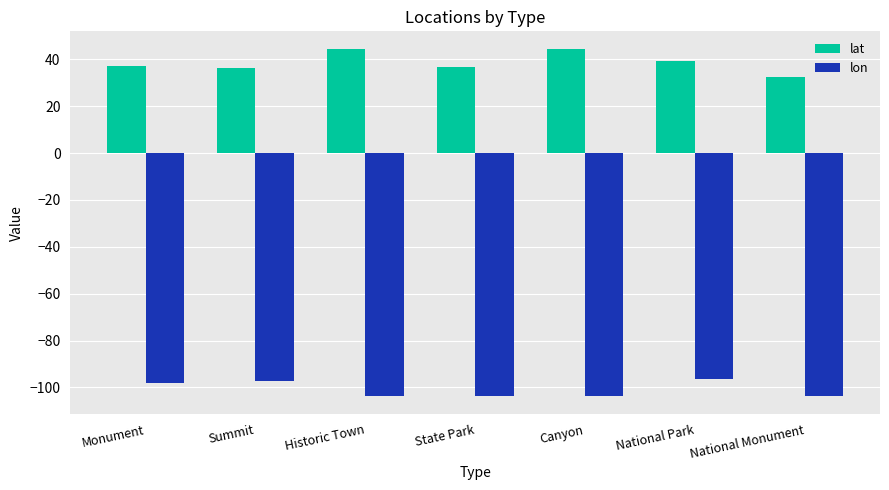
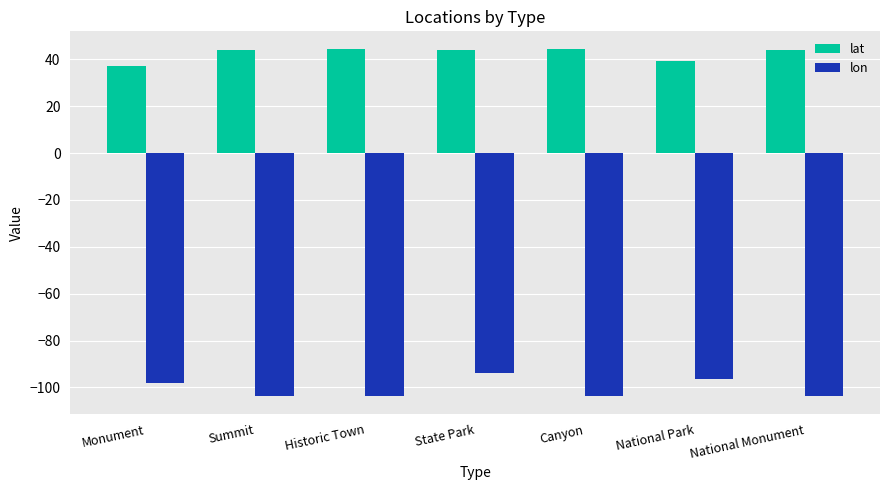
lat, Summit: 36 -> 44
lon, Summit: -97 -> -104
lat, State Park: 37 -> 44
lon, State Park: -103 -> -94
lat, National Monument: 32 -> 44
